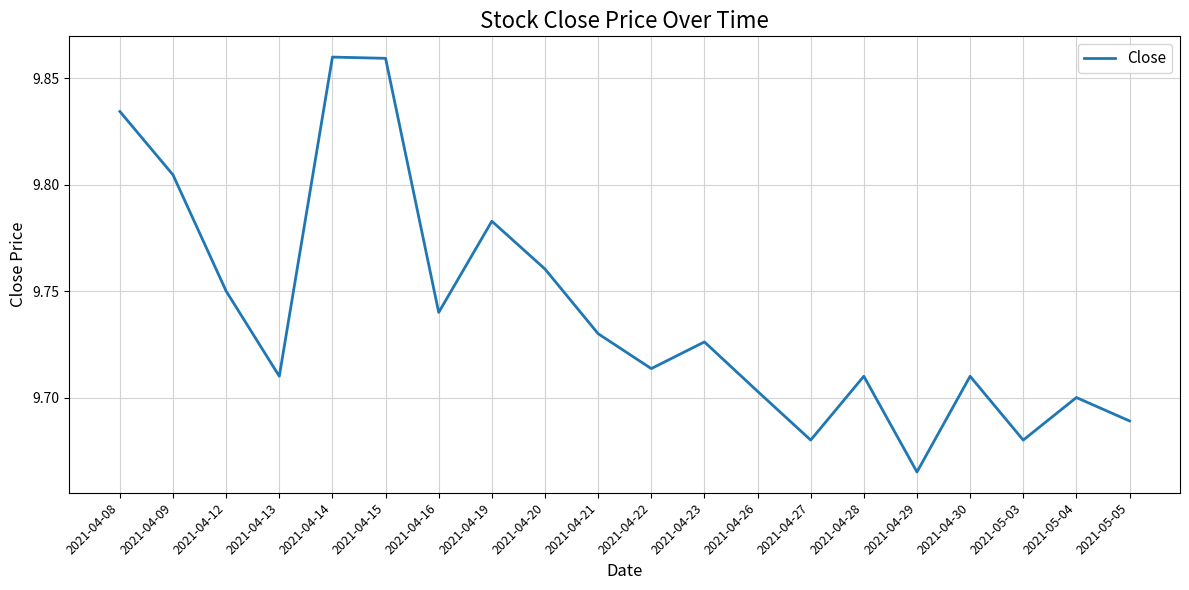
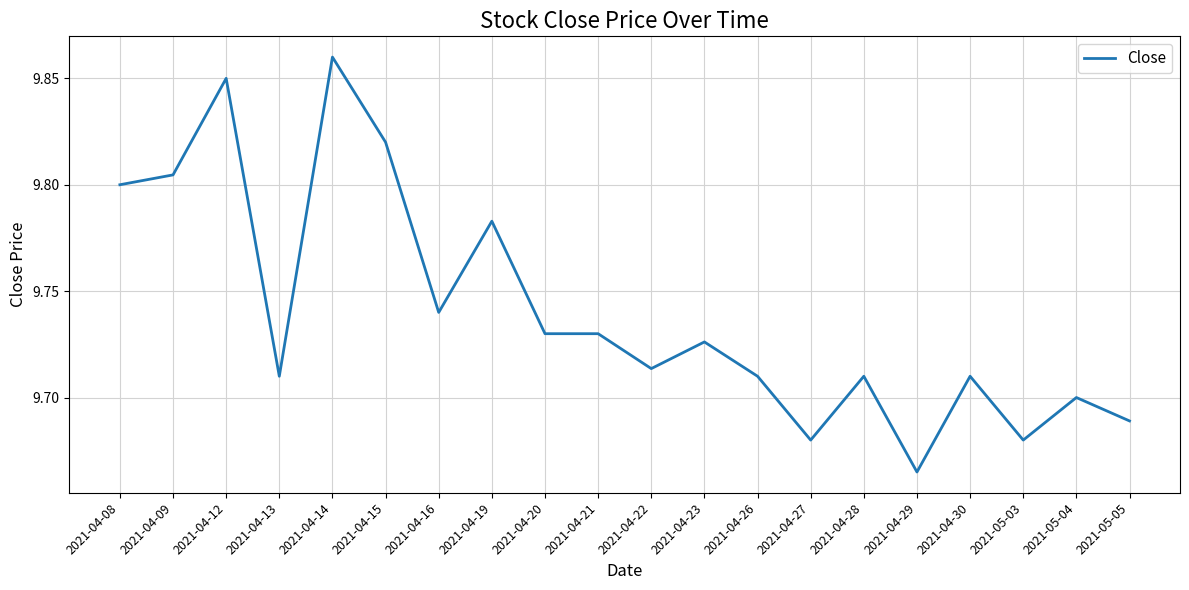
2021-04-08: 9.834 -> 9.800
2021-04-12: 9.75 -> 9.85
2021-04-15: 9.859 -> 9.820
2021-04-20: 9.760 -> 9.730
2021-04-26: 9.703 -> 9.710
